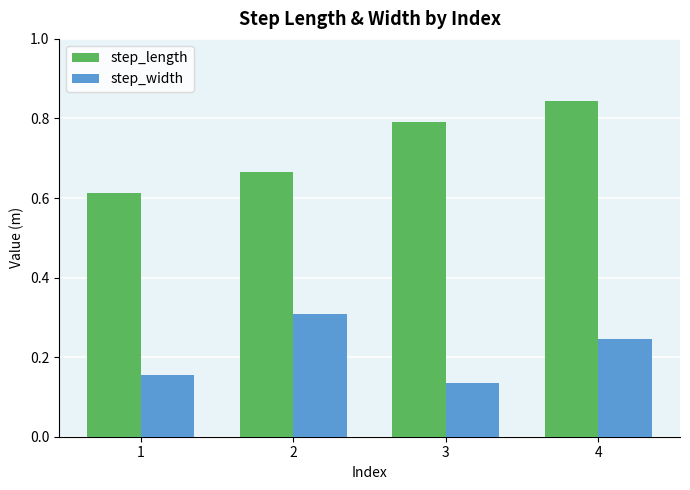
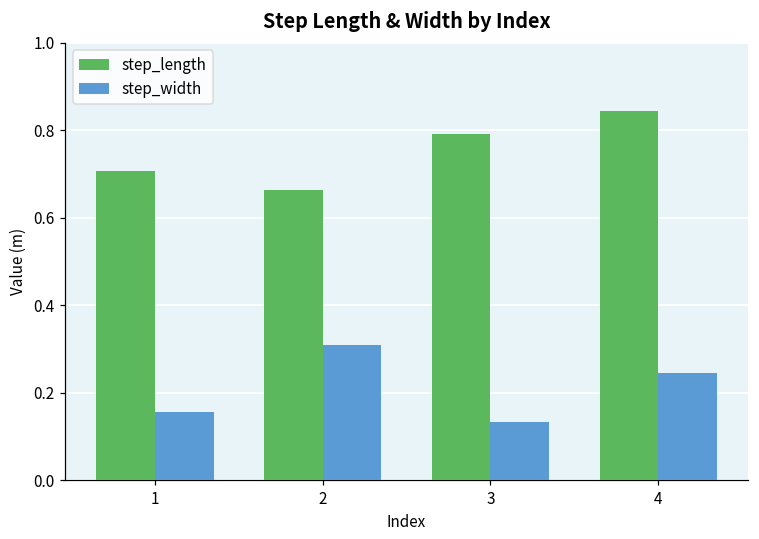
step_length, 1: 0.61 -> 0.71
